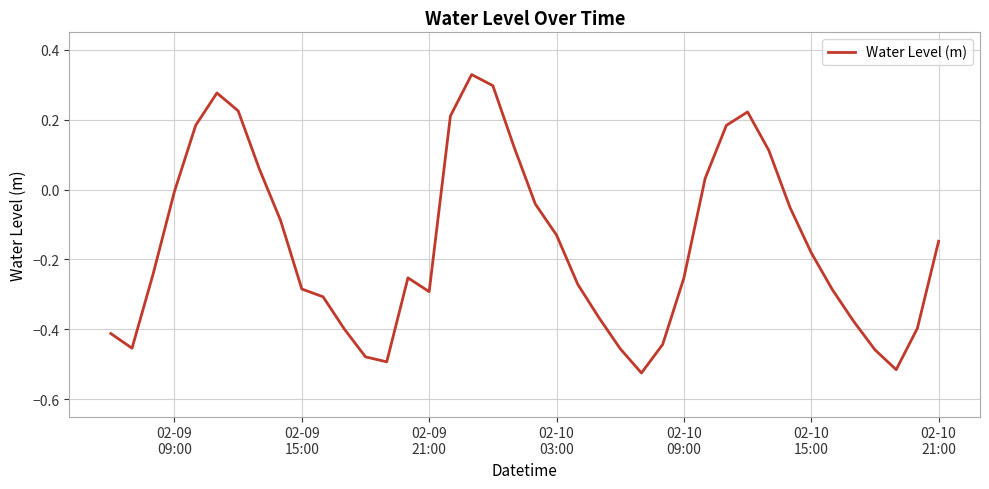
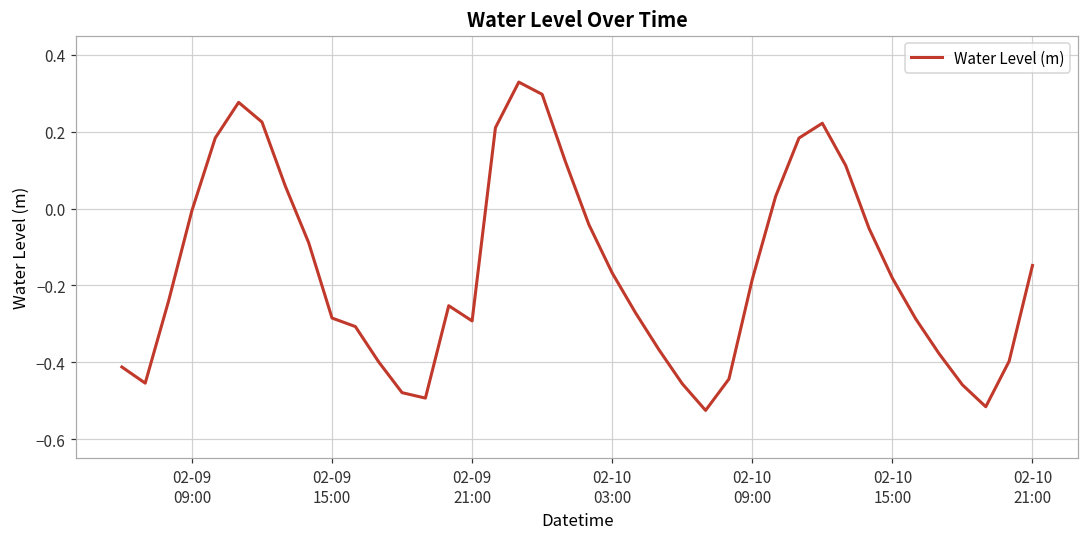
02-10 03:00: -0.13 -> -0.17
02-10 09:00: -0.25 -> -0.18
